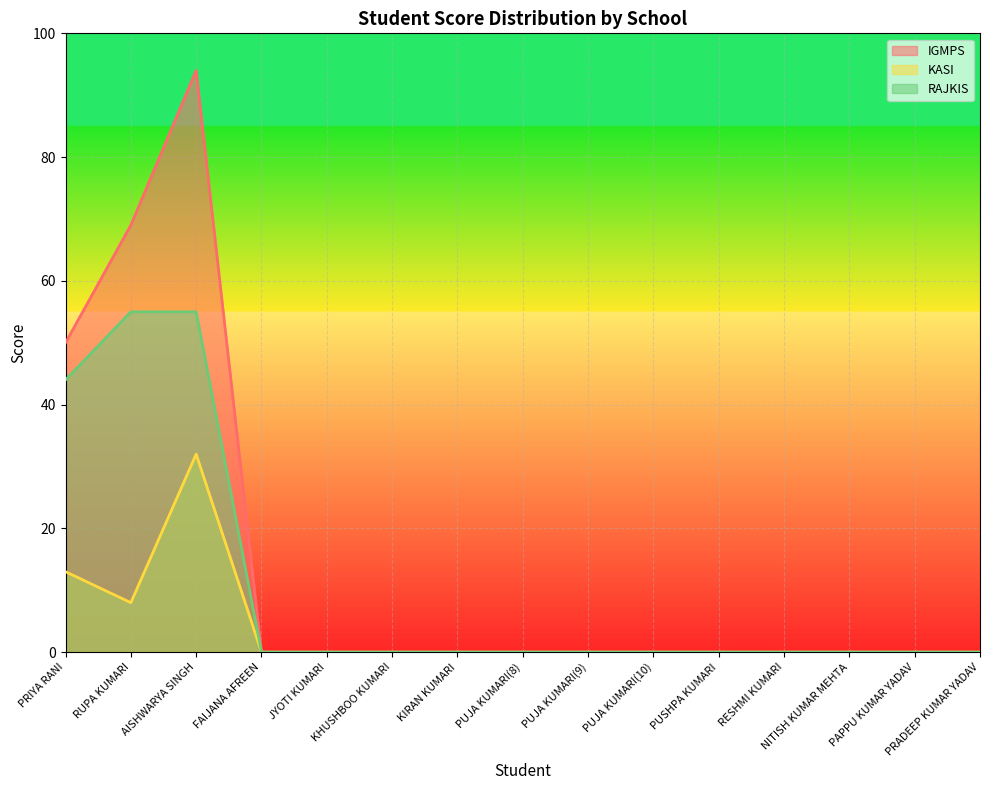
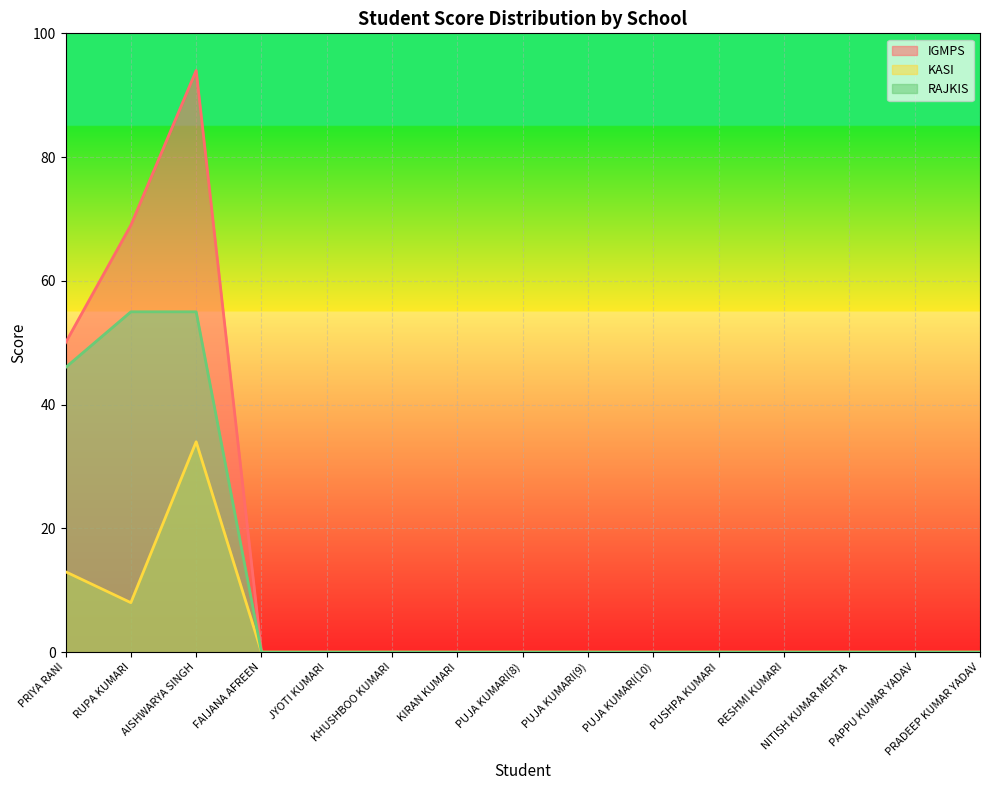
RAJKIS, PRIYA RANI: 44 -> 46
KASI, AISHWARYA SINGH: 32 -> 34
